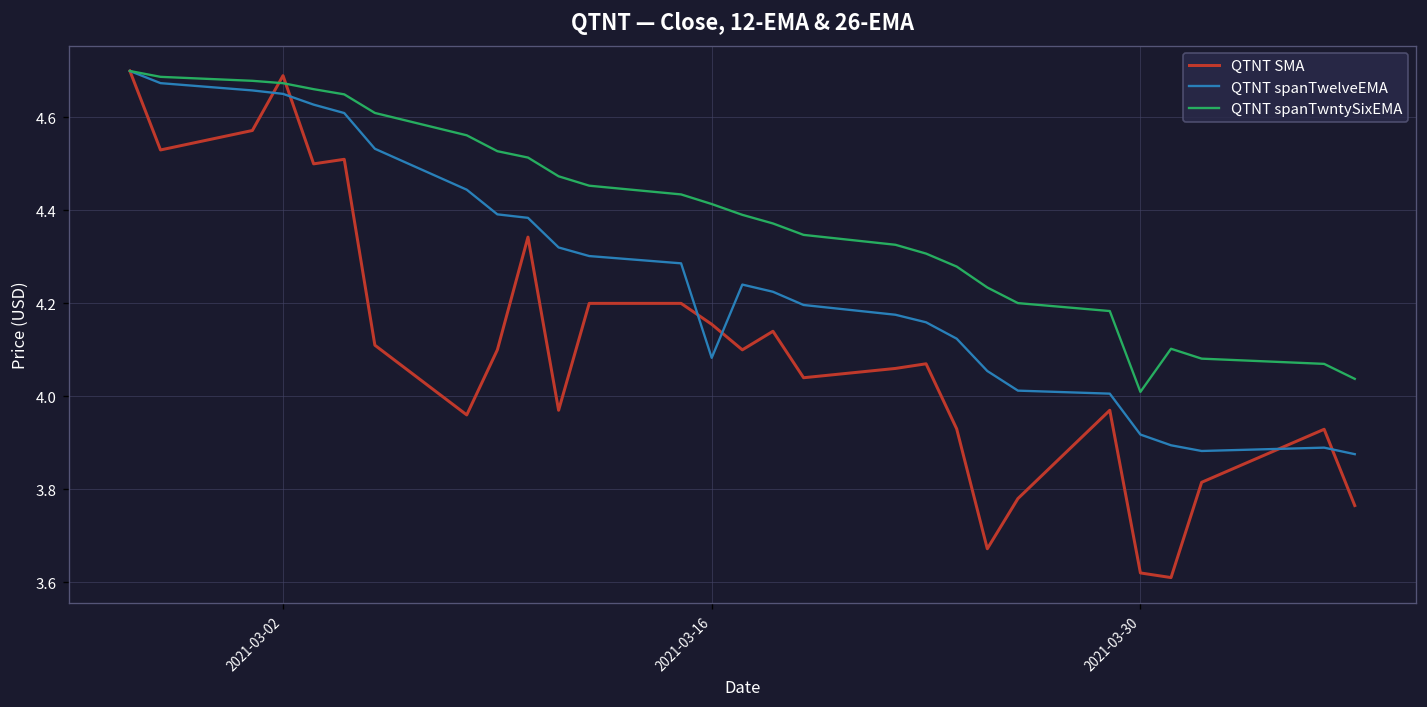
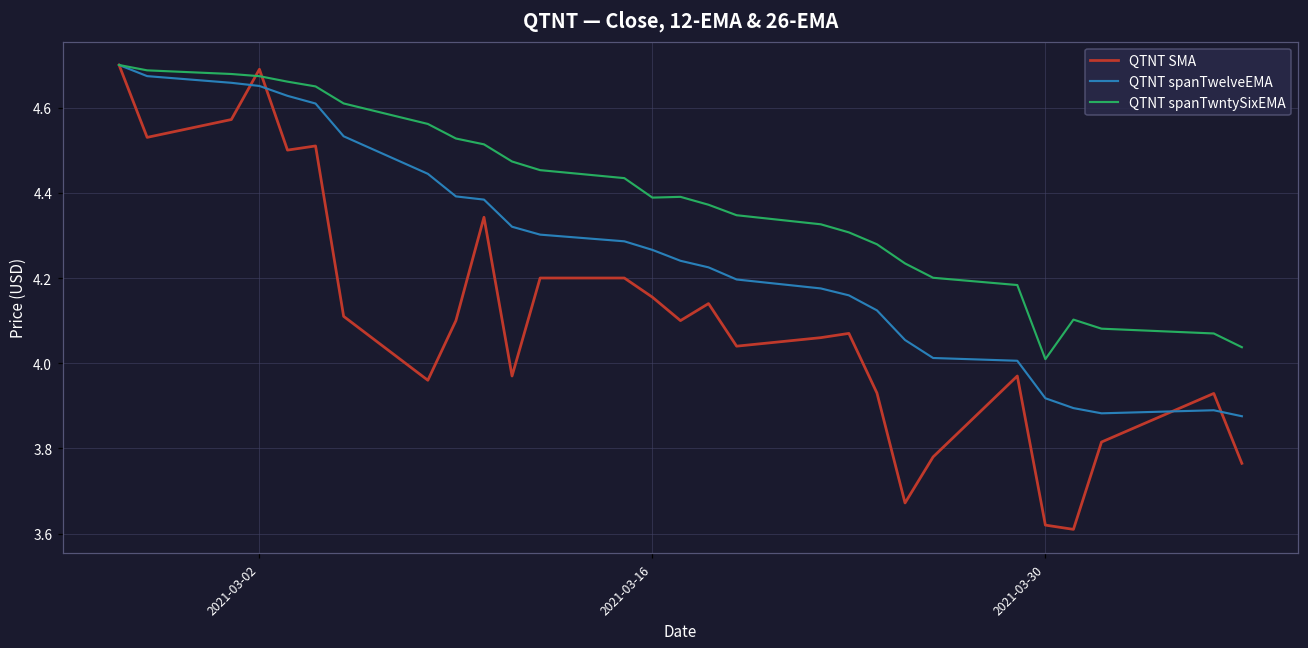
QTNT spanTwelveEMA, 2021-03-16: 4.08 -> 4.27
QTNT spanTwntySixEMA, 2021-03-16: 4.41 -> 4.39
